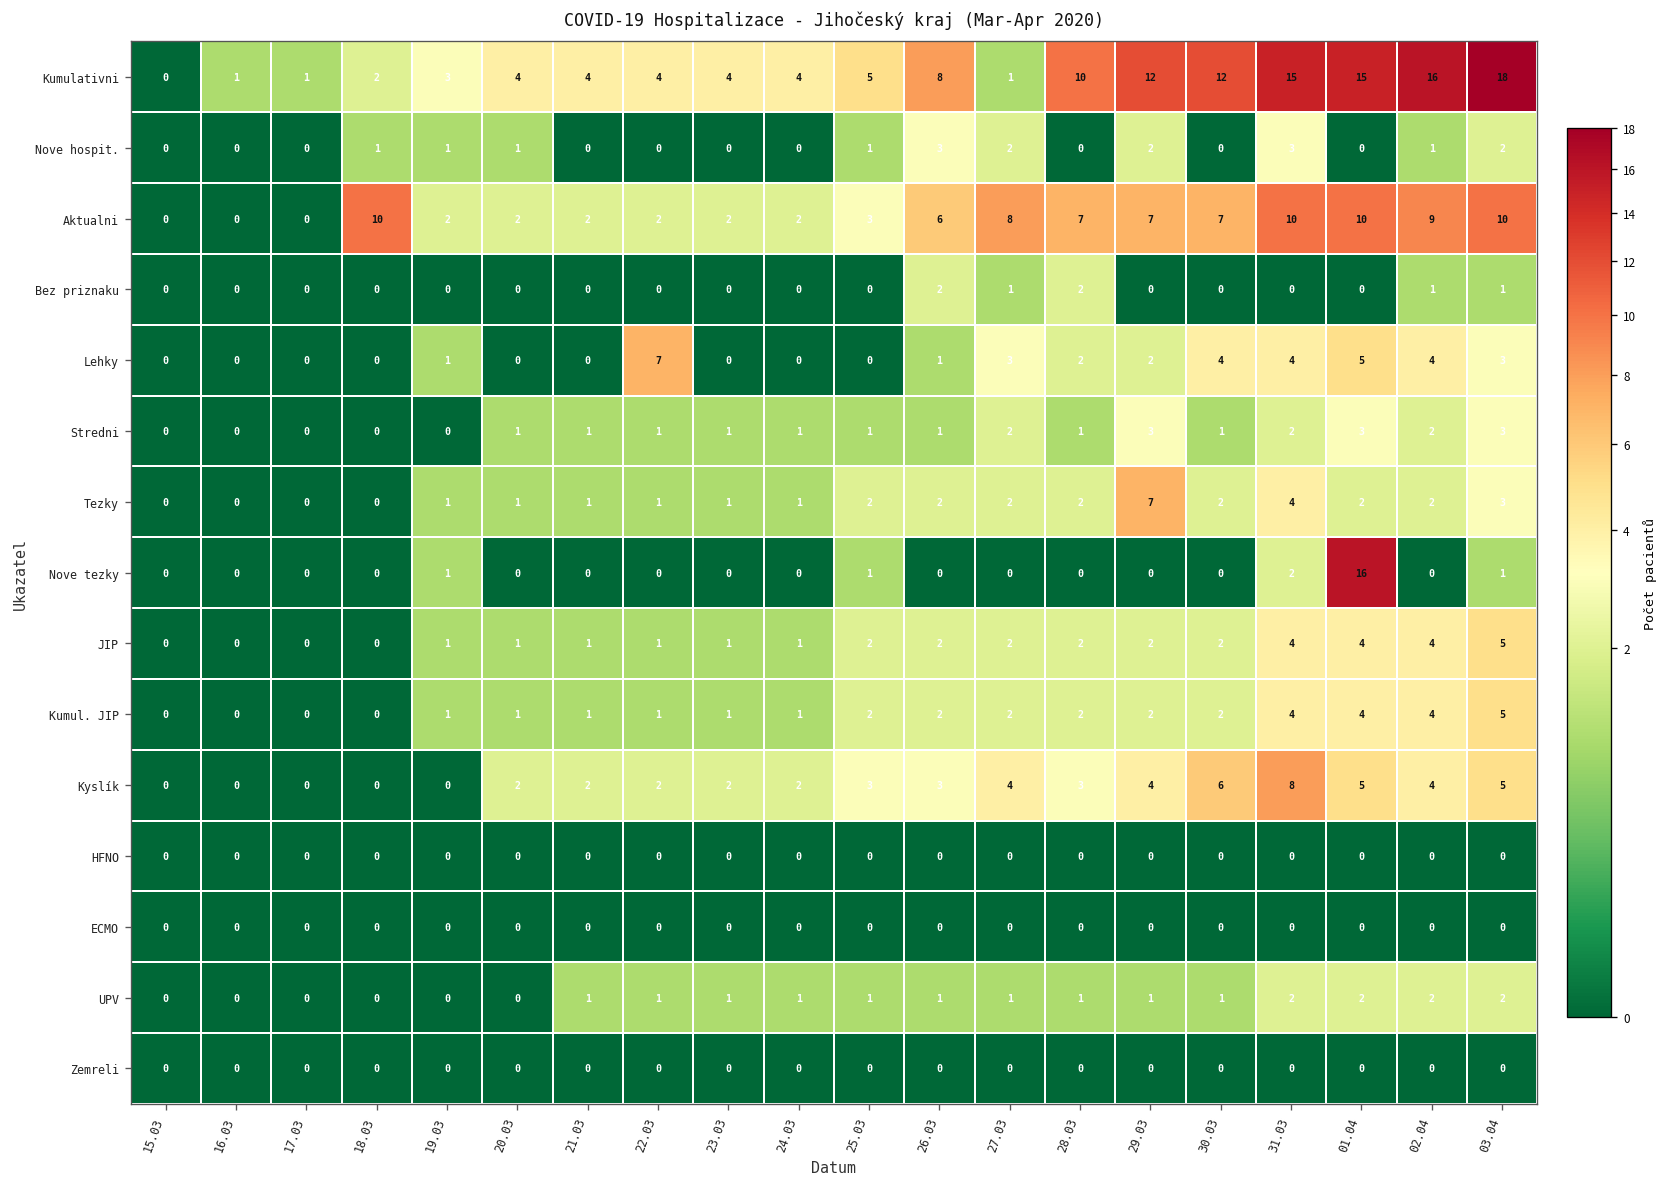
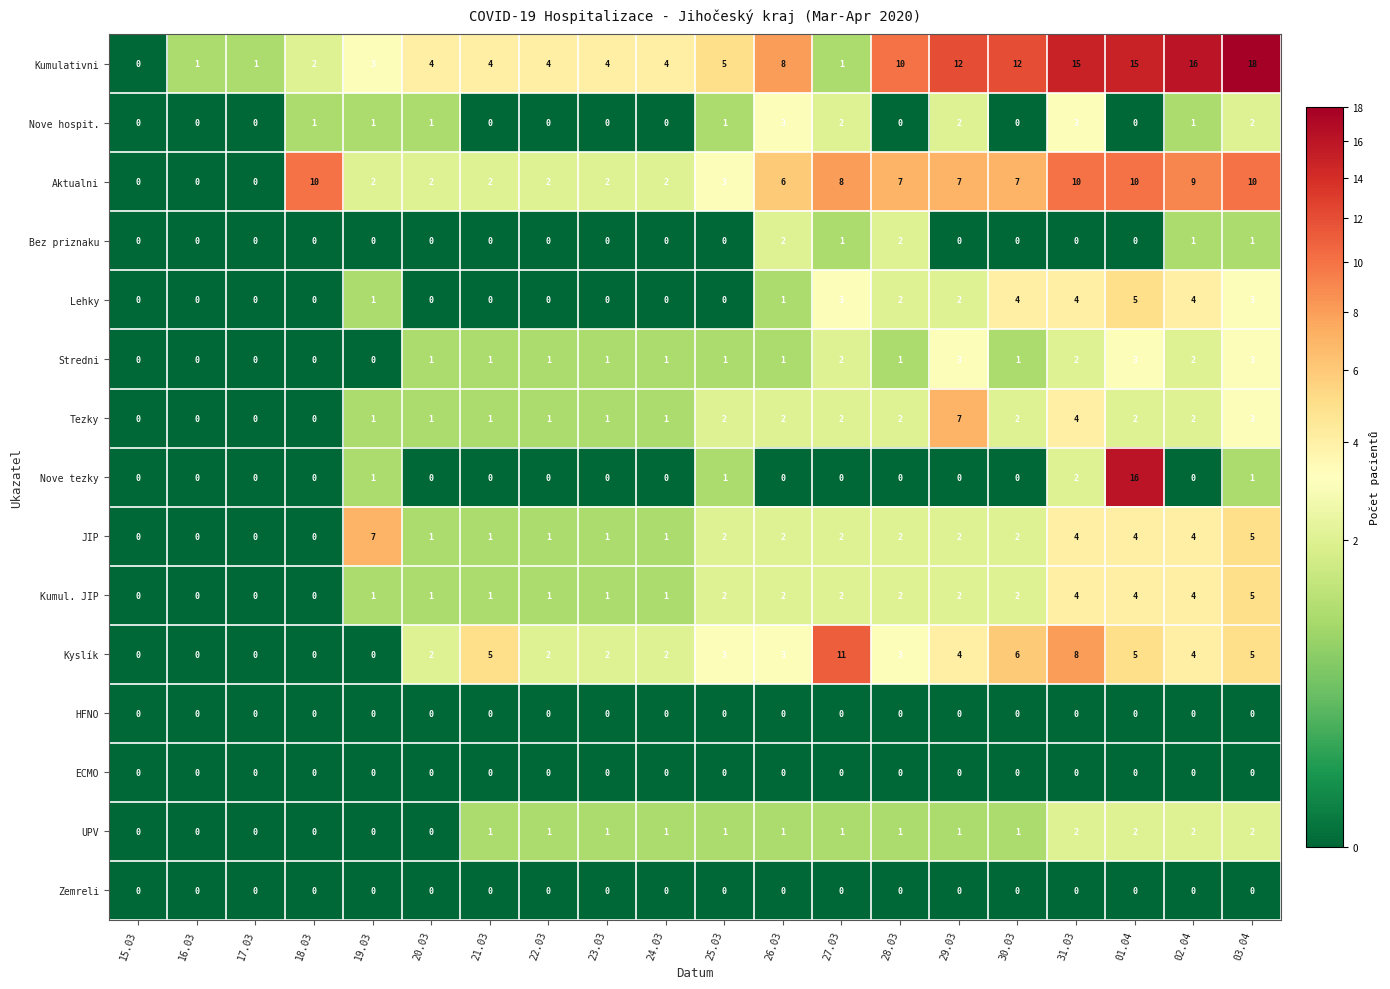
Lehky, 22.03: 7 -> 0
JIP, 19.03: 1 -> 7
Kyslík, 21.03: 2 -> 5
Kyslík, 27.03: 4 -> 11
